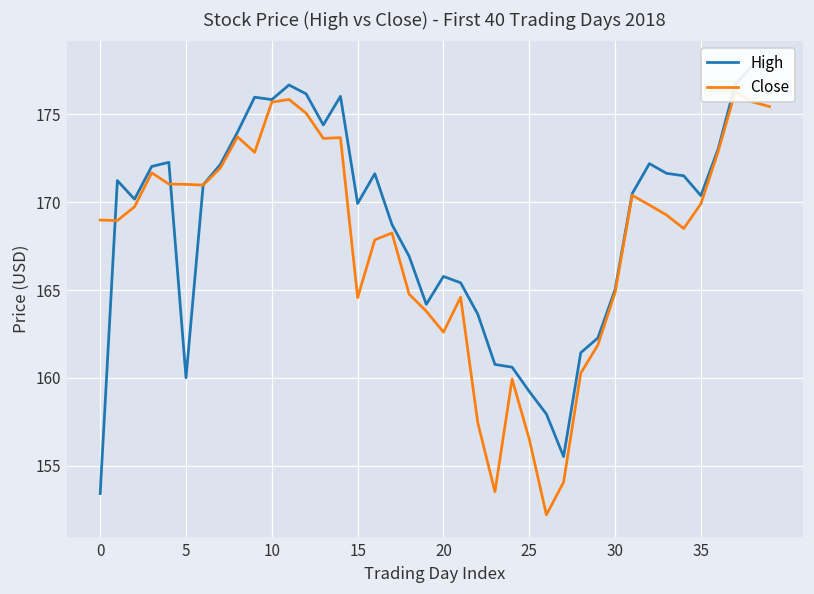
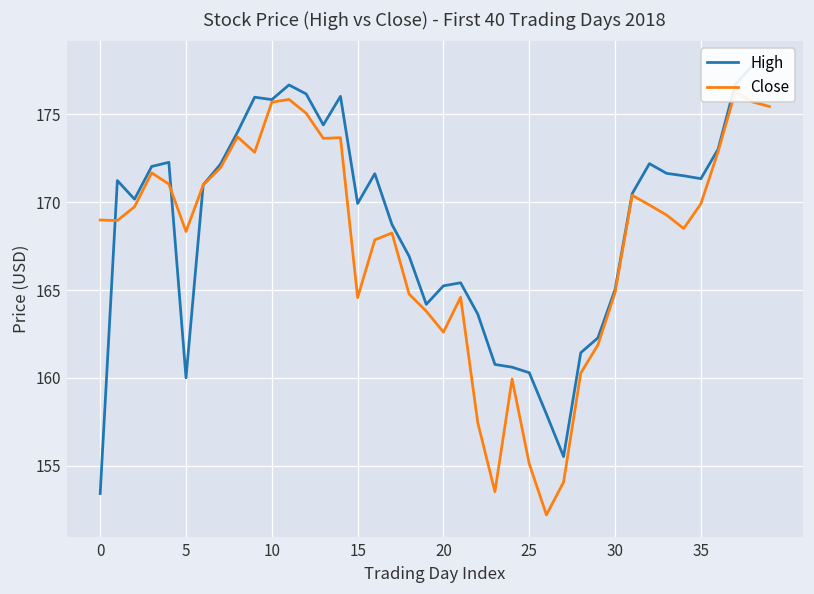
Close, 5: 171.0 -> 168.3
High, 20: 165.8 -> 165.2
High, 25: 159.2 -> 160.3
Close, 25: 156.5 -> 155.1
High, 35: 170.4 -> 171.3
